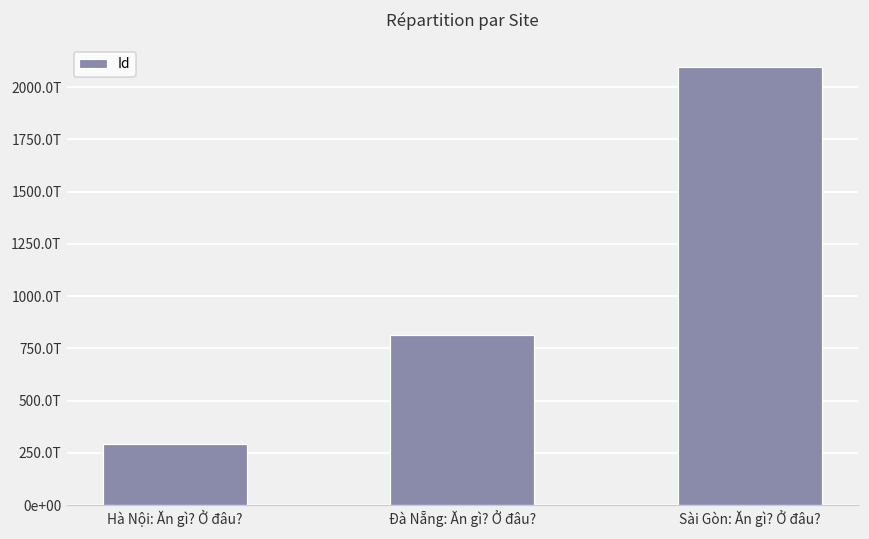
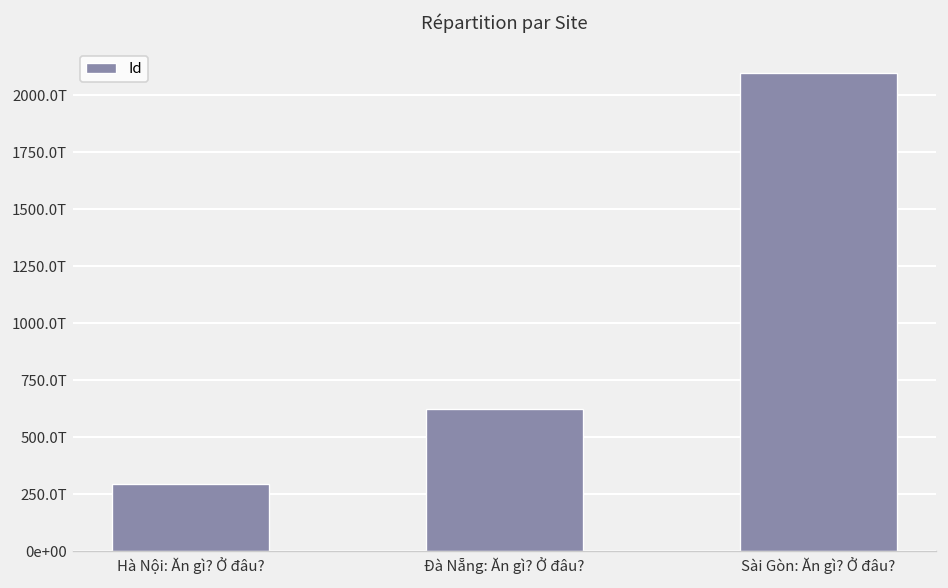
Đà Nẵng: Ăn gì? Ở đâu?: 810T -> 620T
